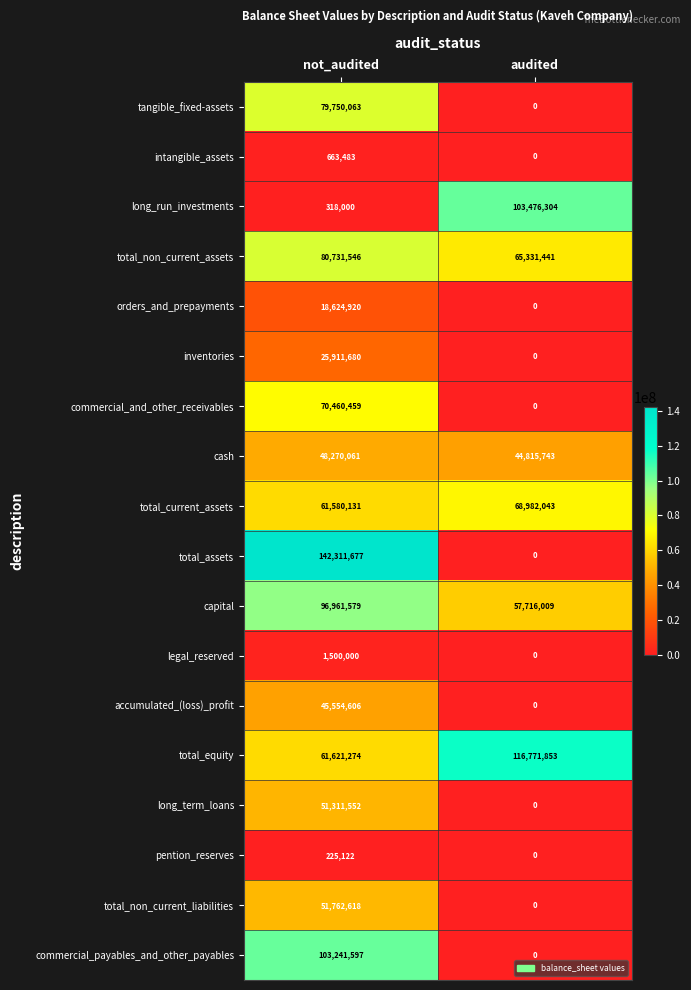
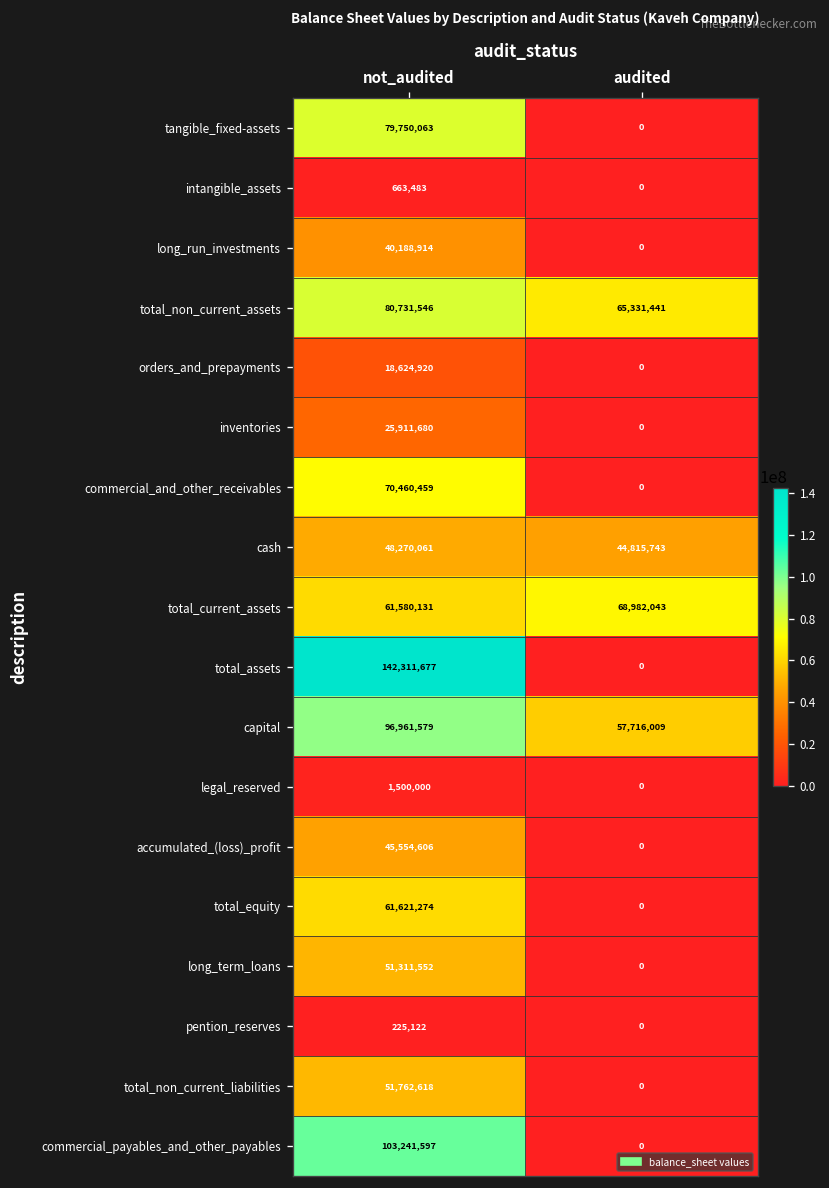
long_run_investments, not_audited: 318,000 -> 40,188,914
long_run_investments, audited: 103,476,304 -> 0
total_equity, audited: 116,771,853 -> 0
